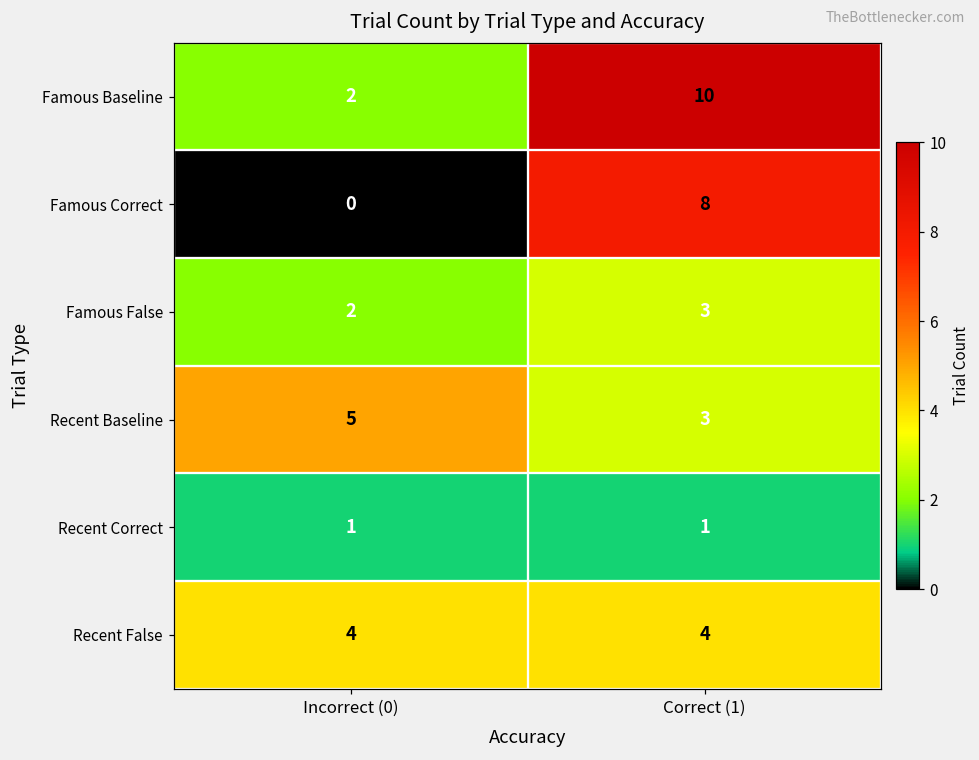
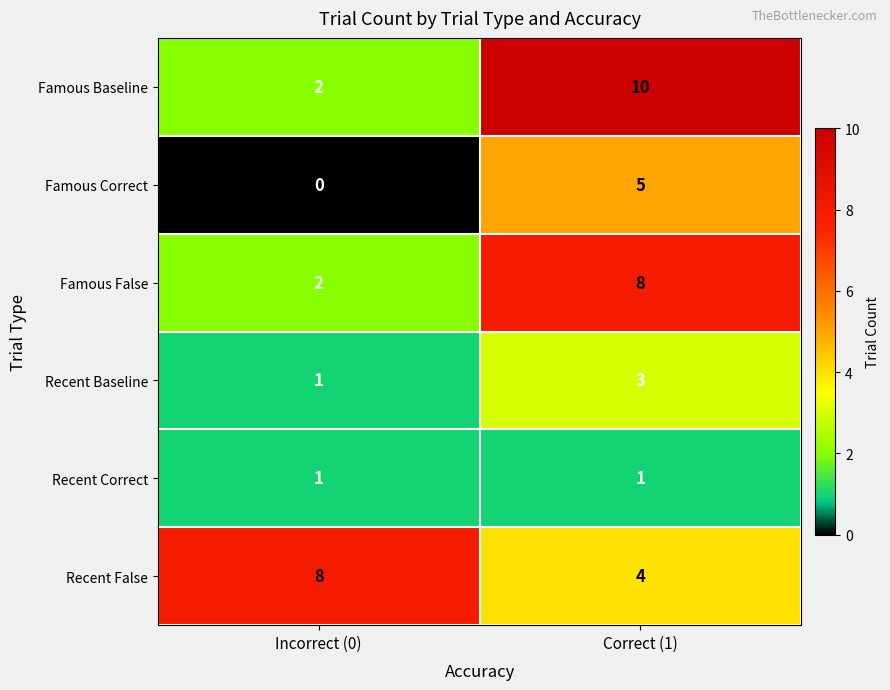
Famous Correct, Correct (1): 8 -> 5
Famous False, Correct (1): 3 -> 8
Recent Baseline, Incorrect (0): 5 -> 1
Recent False, Incorrect (0): 4 -> 8
